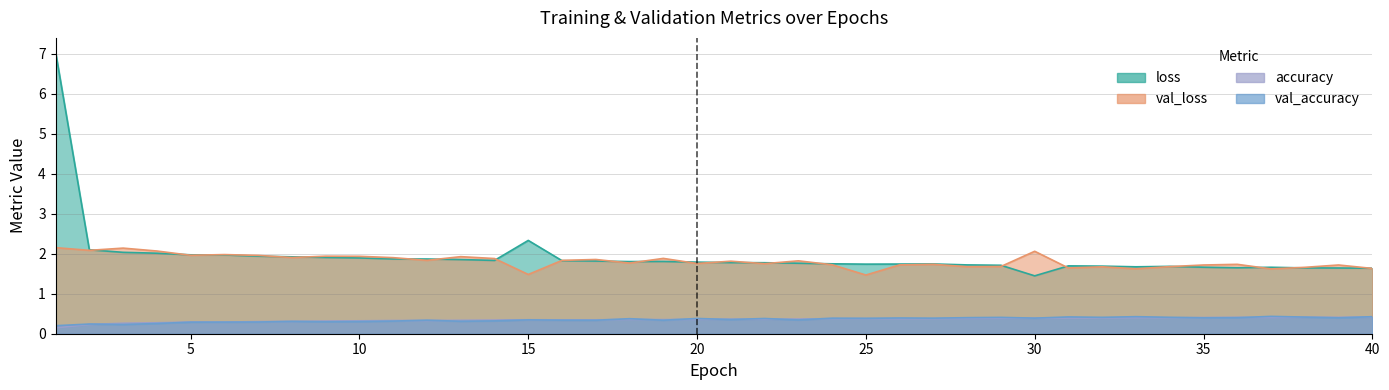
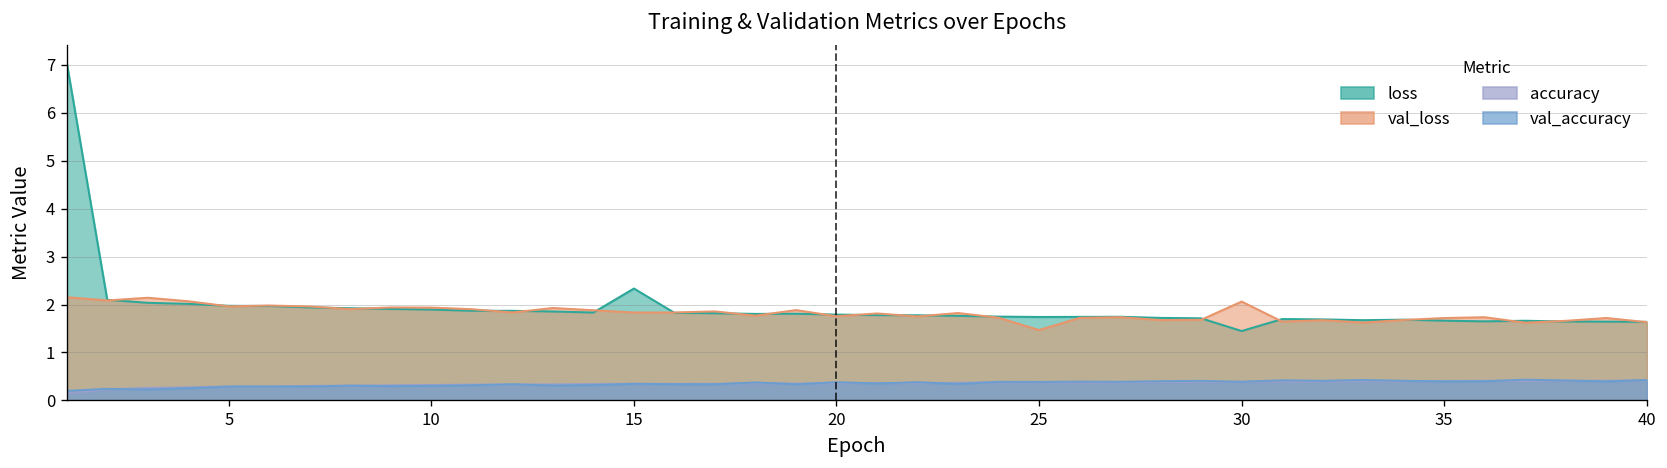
val_loss, 15: 1.5 -> 1.8
